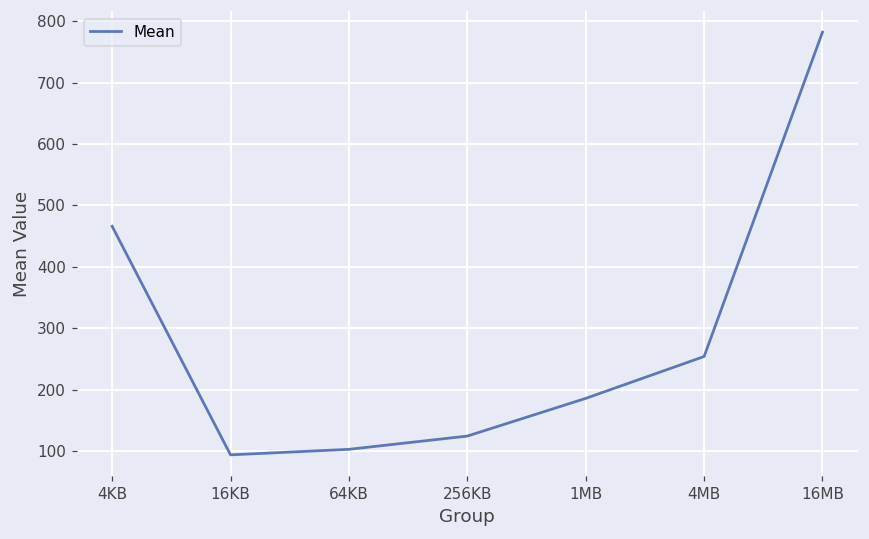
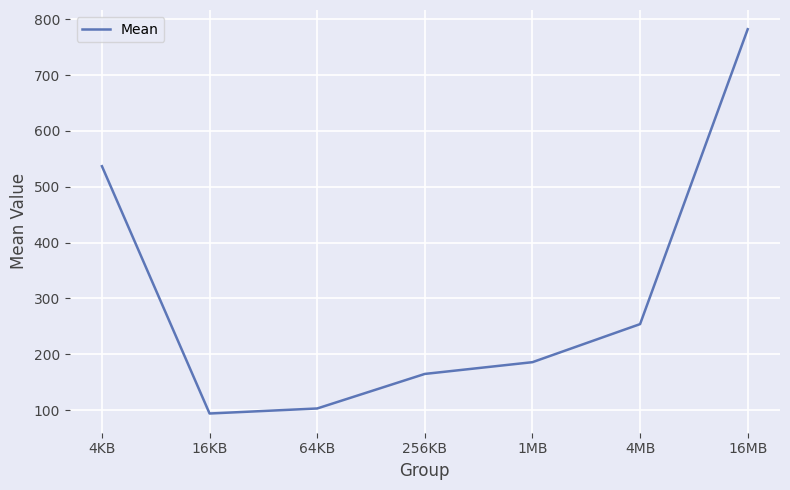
4KB: 470 -> 540
256KB: 120 -> 160
